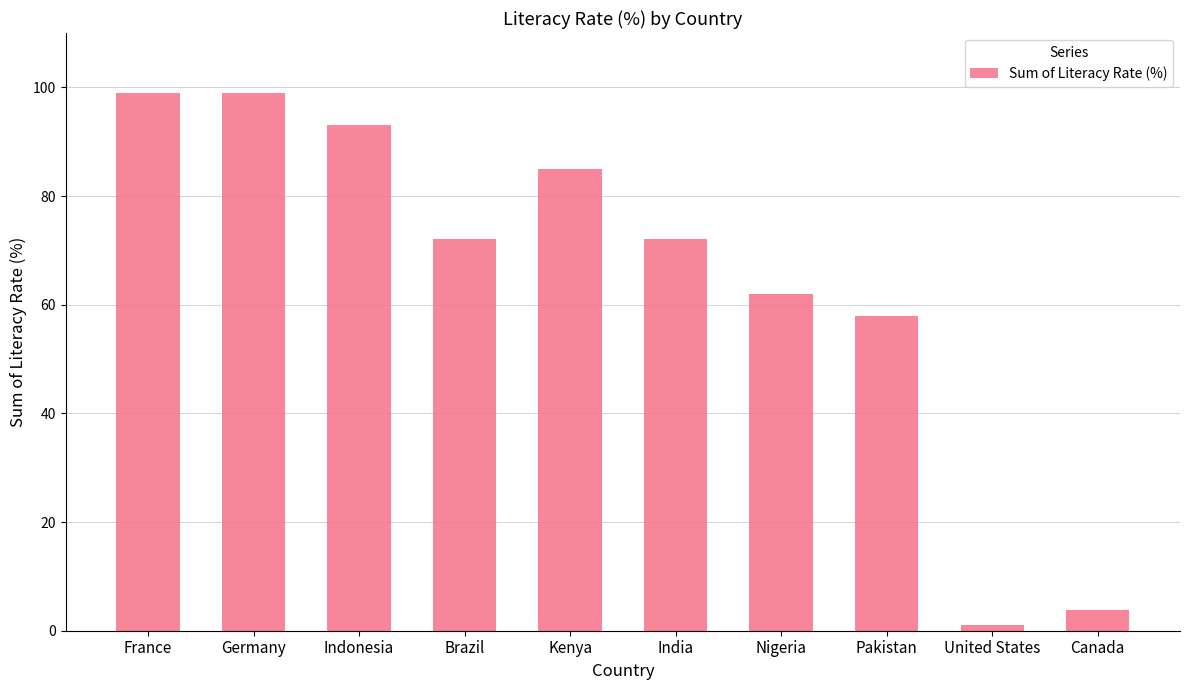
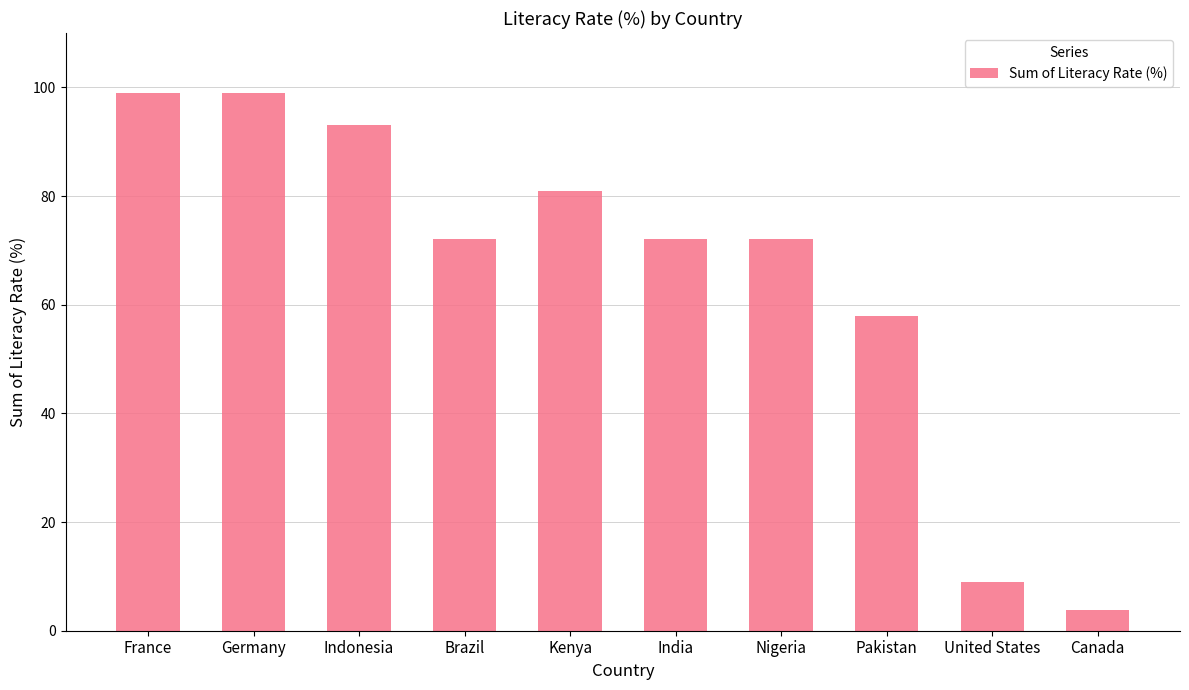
Kenya: 85 -> 81
Nigeria: 62 -> 72
United States: 1 -> 9
